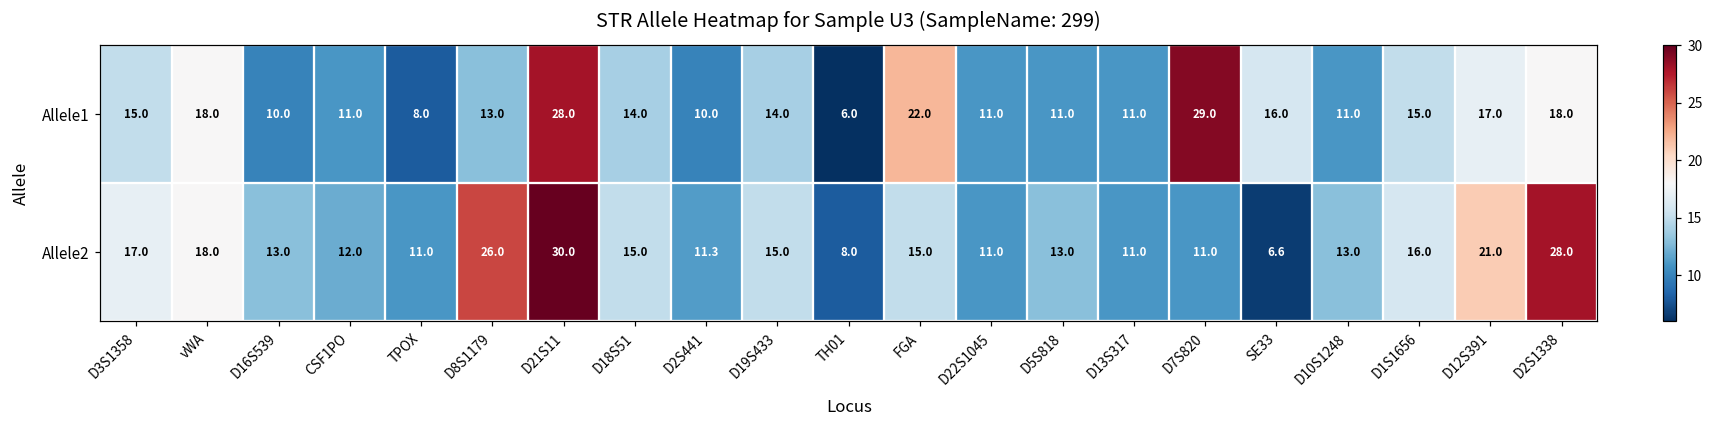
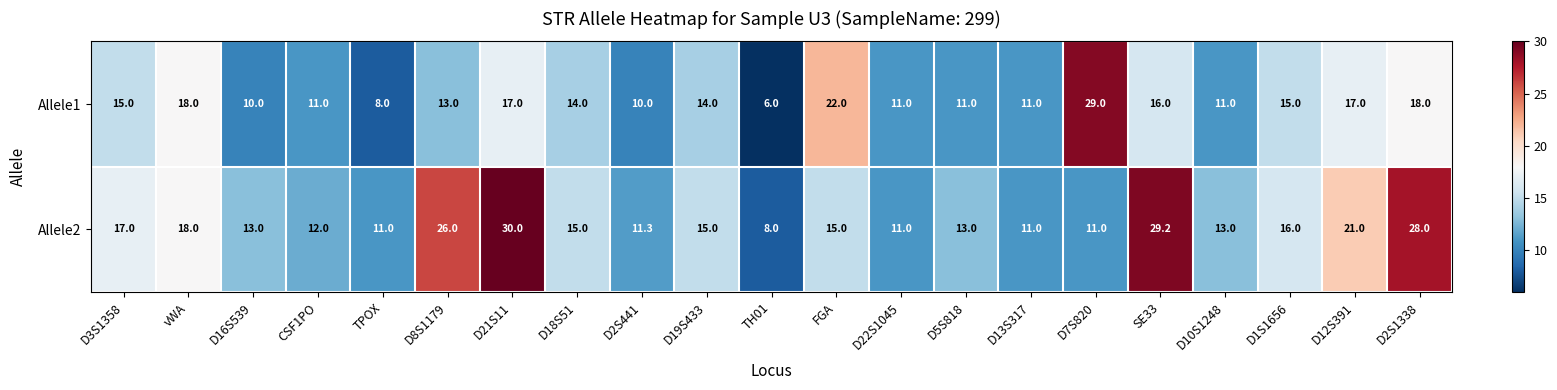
Allele1, D21S11: 28.0 -> 17.0
Allele2, SE33: 6.6 -> 29.2
